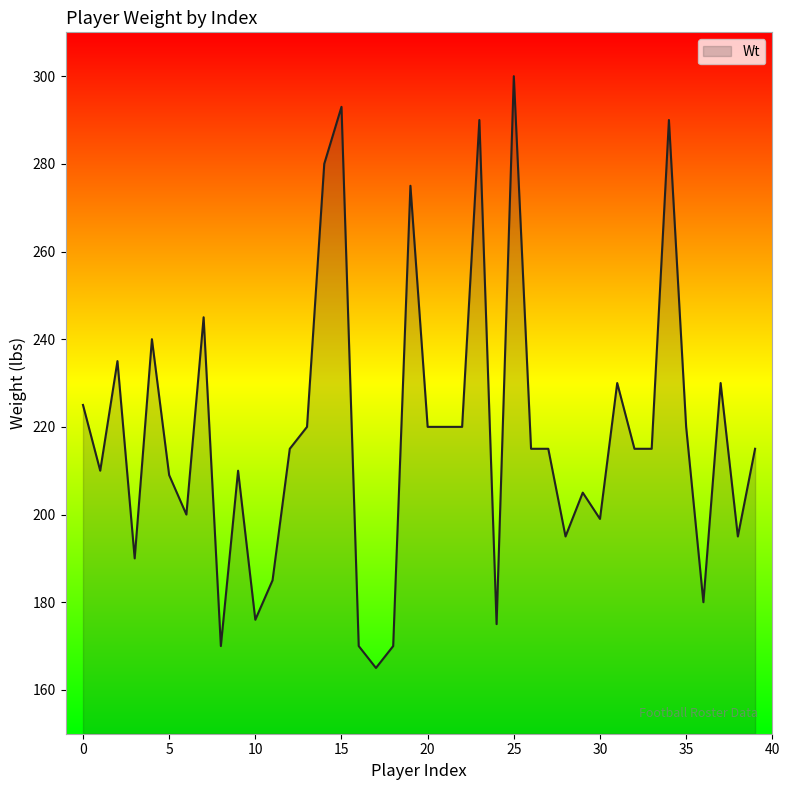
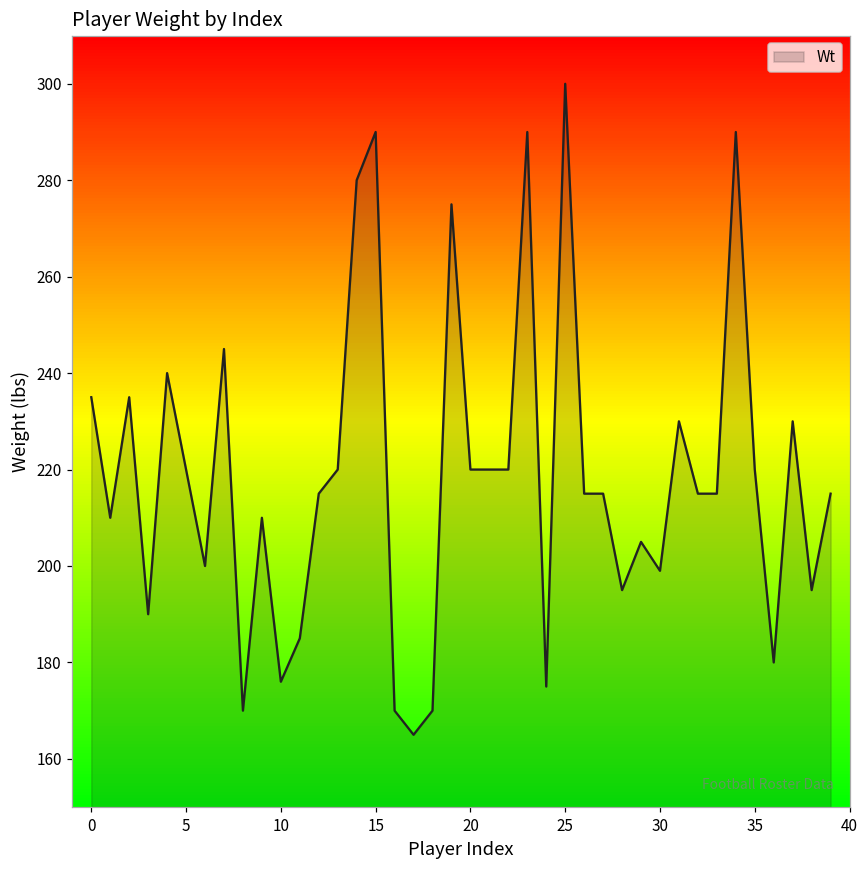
0: 225 -> 235
5: 209 -> 220
15: 293 -> 290
